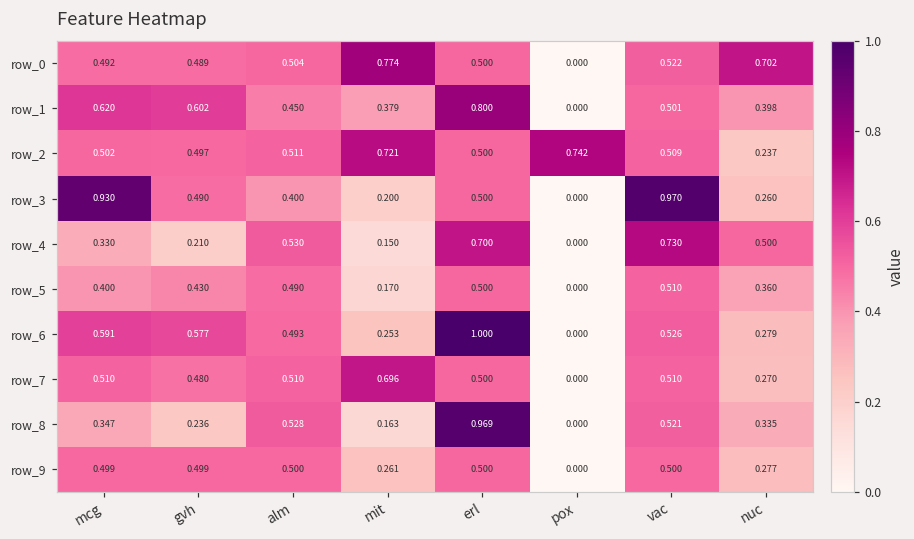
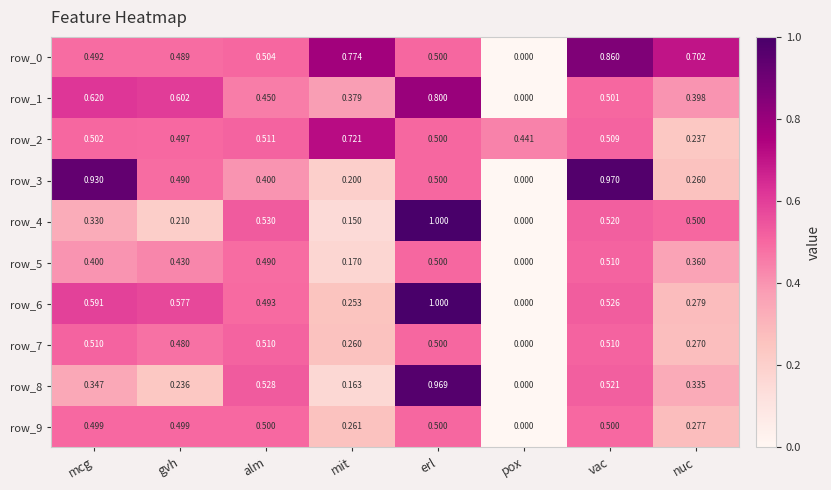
row_0, vac: 0.522 -> 0.860
row_2, pox: 0.742 -> 0.441
row_4, erl: 0.700 -> 1.000
row_4, vac: 0.730 -> 0.520
row_7, mit: 0.696 -> 0.260
